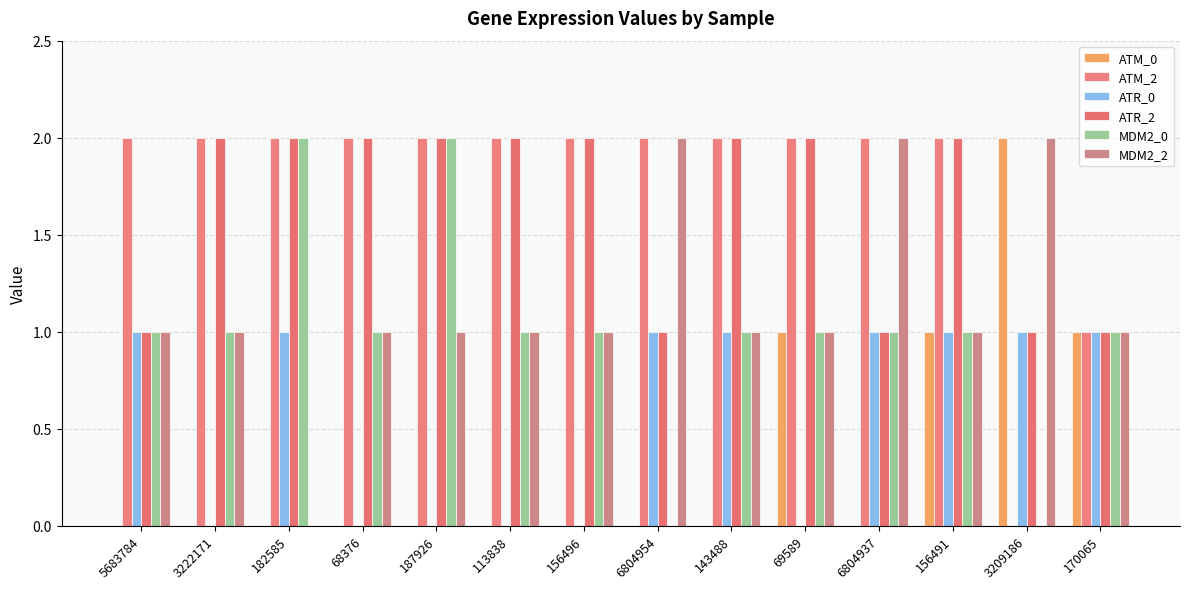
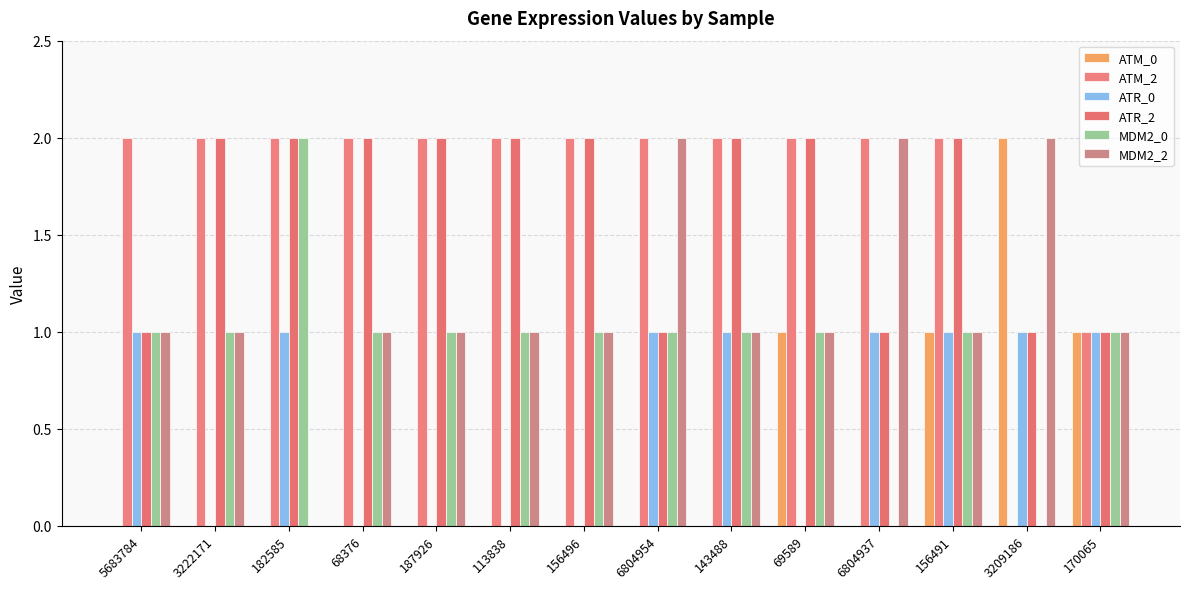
MDM2_0, 187926: 2 -> 1
MDM2_0, 6804954: 0 -> 1
MDM2_0, 6804937: 1 -> 0
